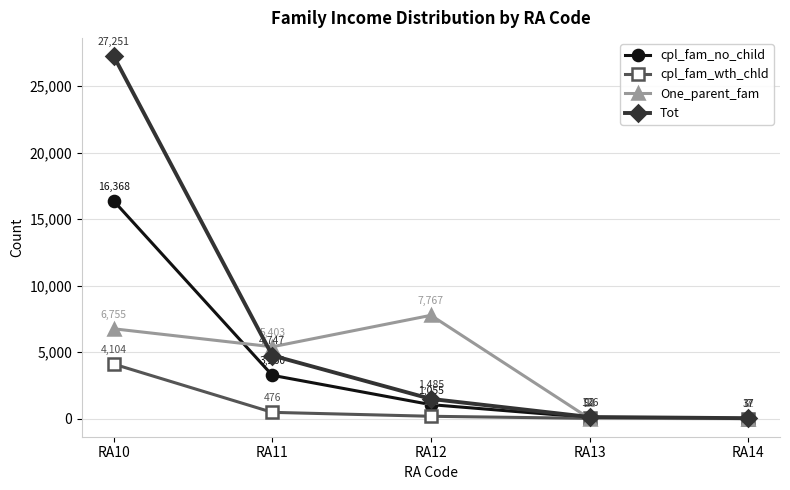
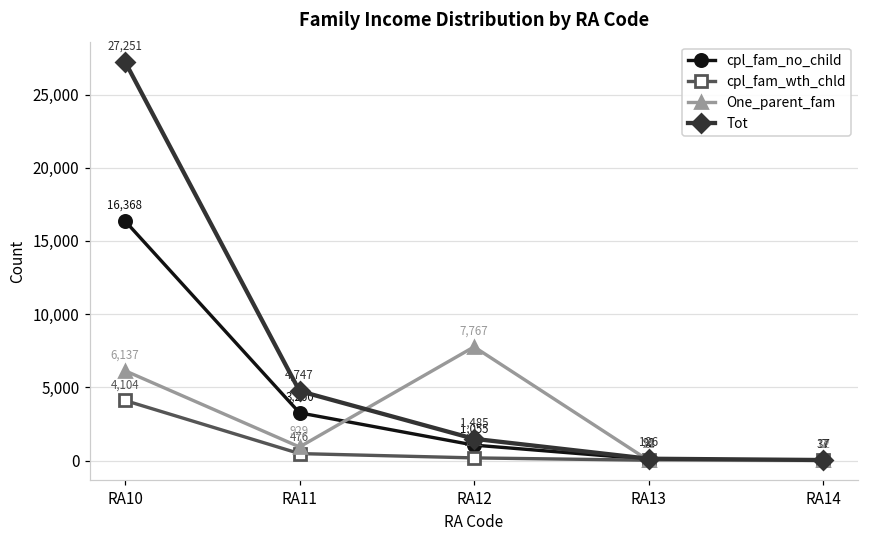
One_parent_fam, RA10: 6,755 -> 6,137
One_parent_fam, RA11: 5,403 -> 929
